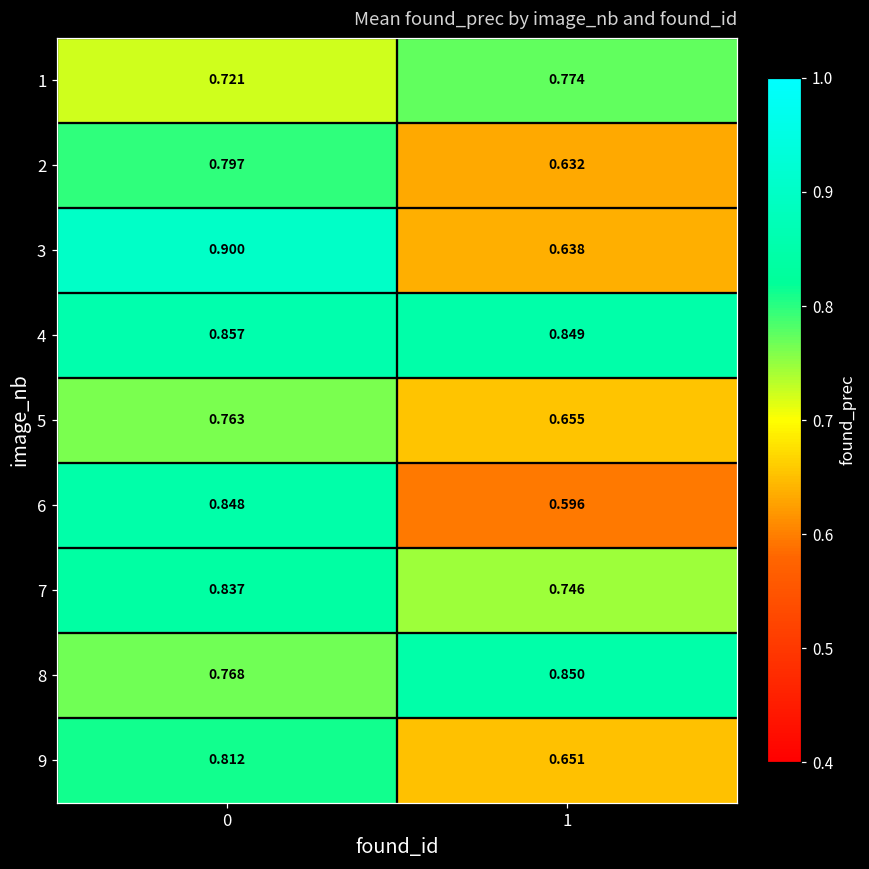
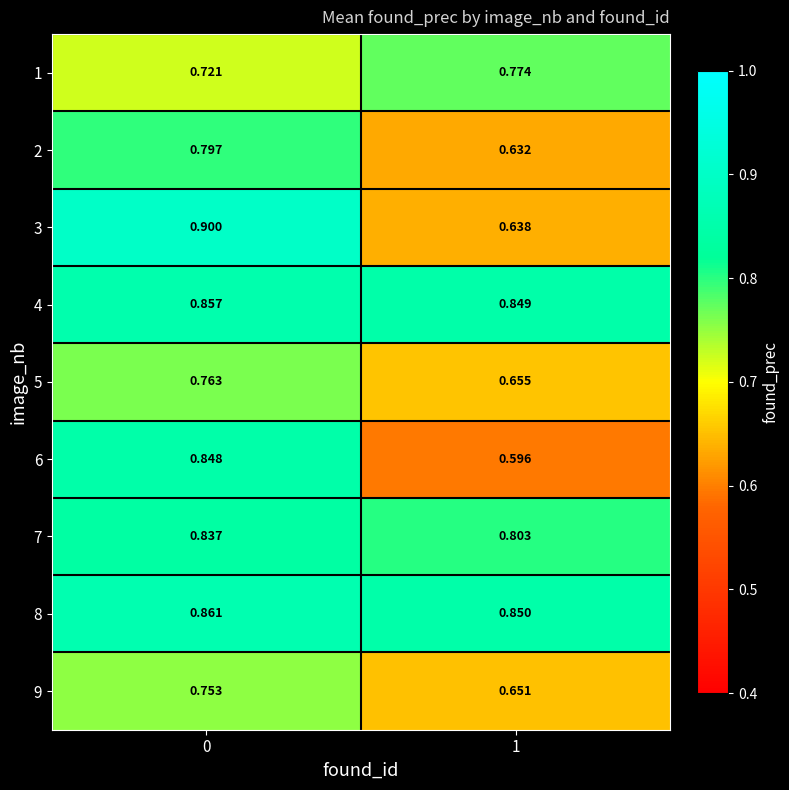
7, 1: 0.746 -> 0.803
8, 0: 0.768 -> 0.861
9, 0: 0.812 -> 0.753
